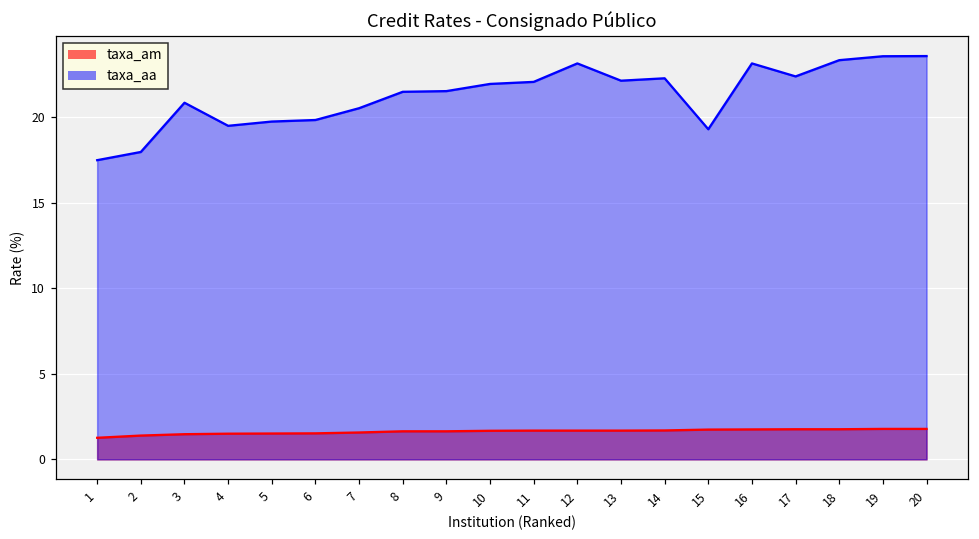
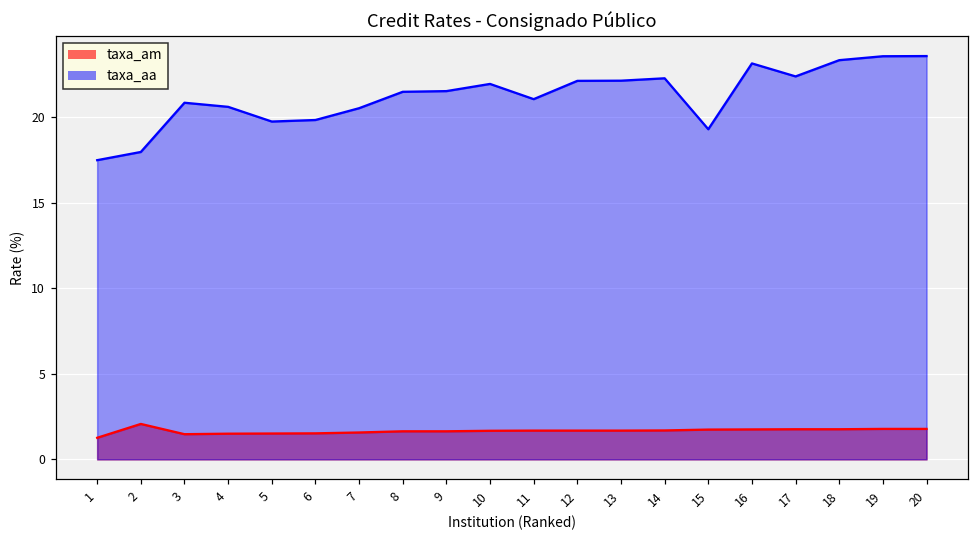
taxa_am, 2: 1.4 -> 2.1
taxa_aa, 4: 19.5 -> 20.6
taxa_aa, 11: 22.1 -> 21.1
taxa_aa, 12: 23.2 -> 22.1
